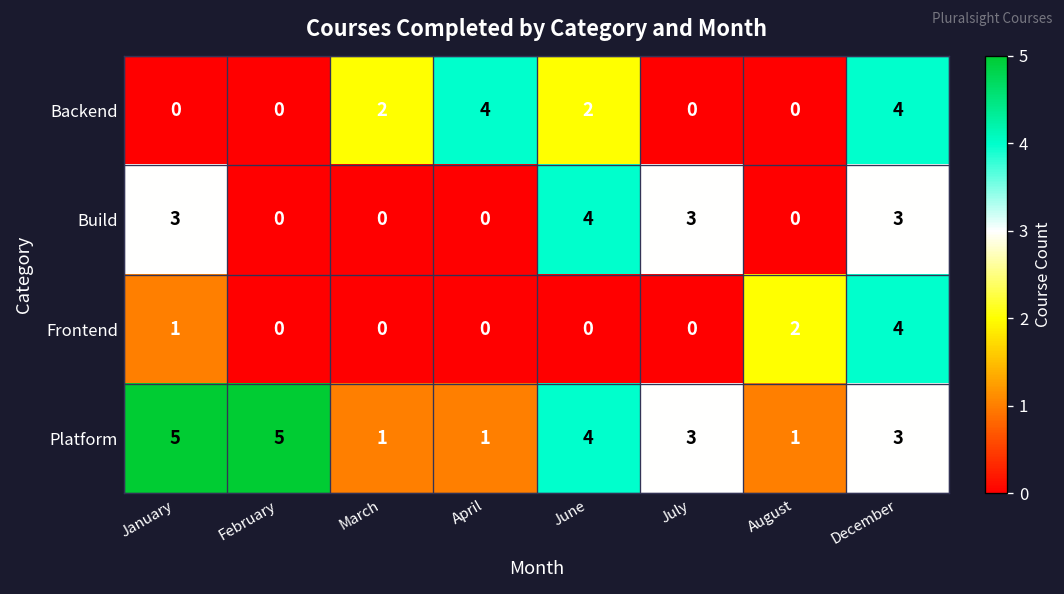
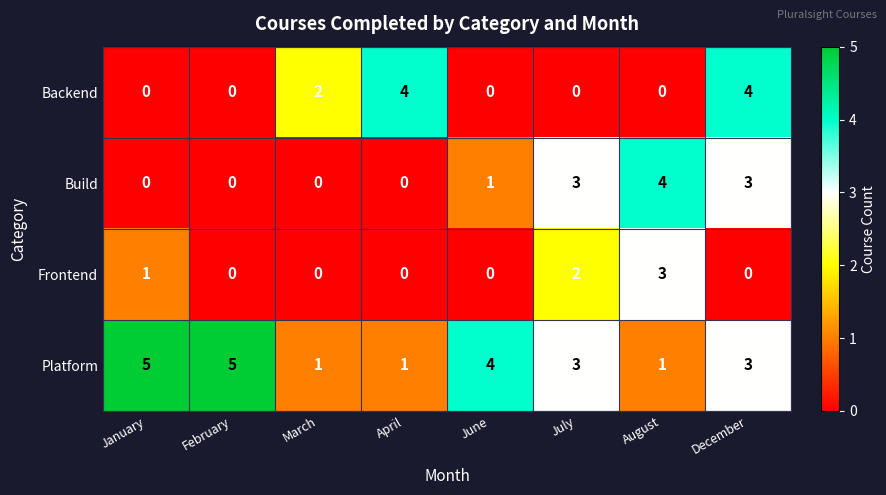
Backend, June: 2 -> 0
Build, January: 3 -> 0
Build, June: 4 -> 1
Build, August: 0 -> 4
Frontend, July: 0 -> 2
Frontend, August: 2 -> 3
Frontend, December: 4 -> 0
